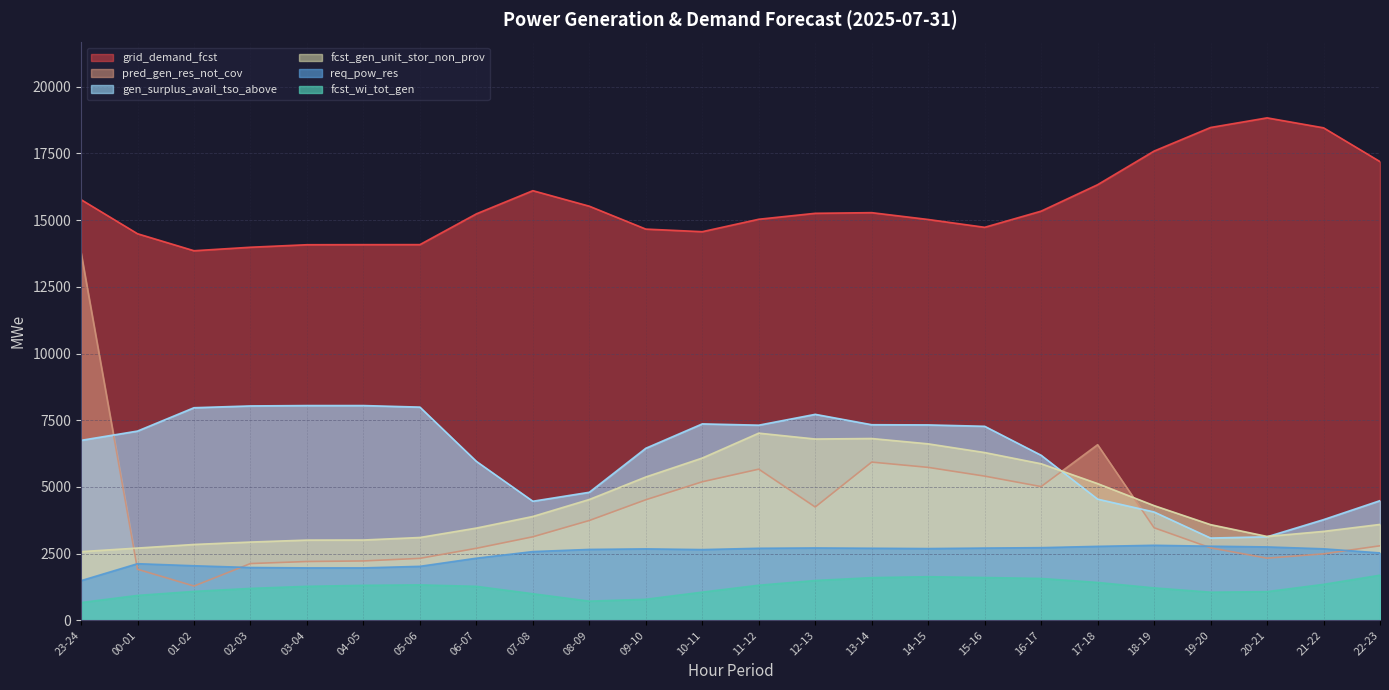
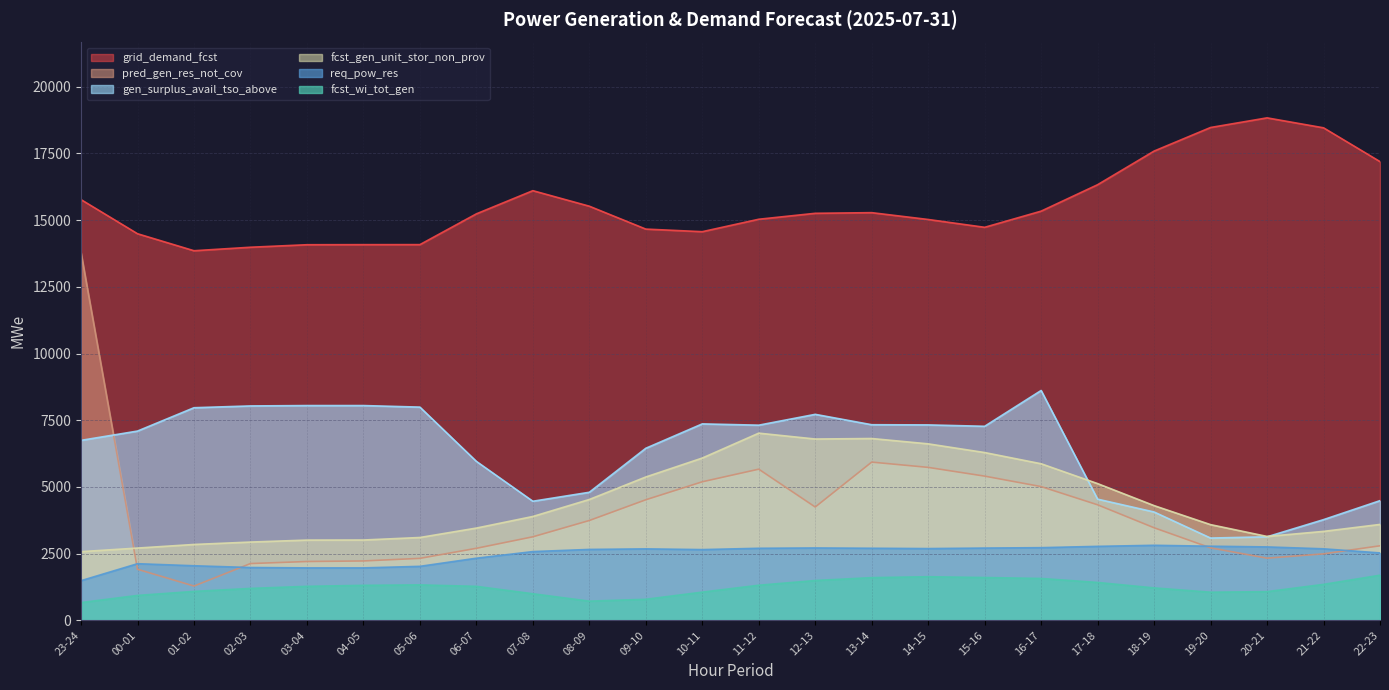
gen_surplus_avail_tso_above, 16-17: 6200 -> 8600
pred_gen_res_not_cov, 17-18: 6600 -> 4300
